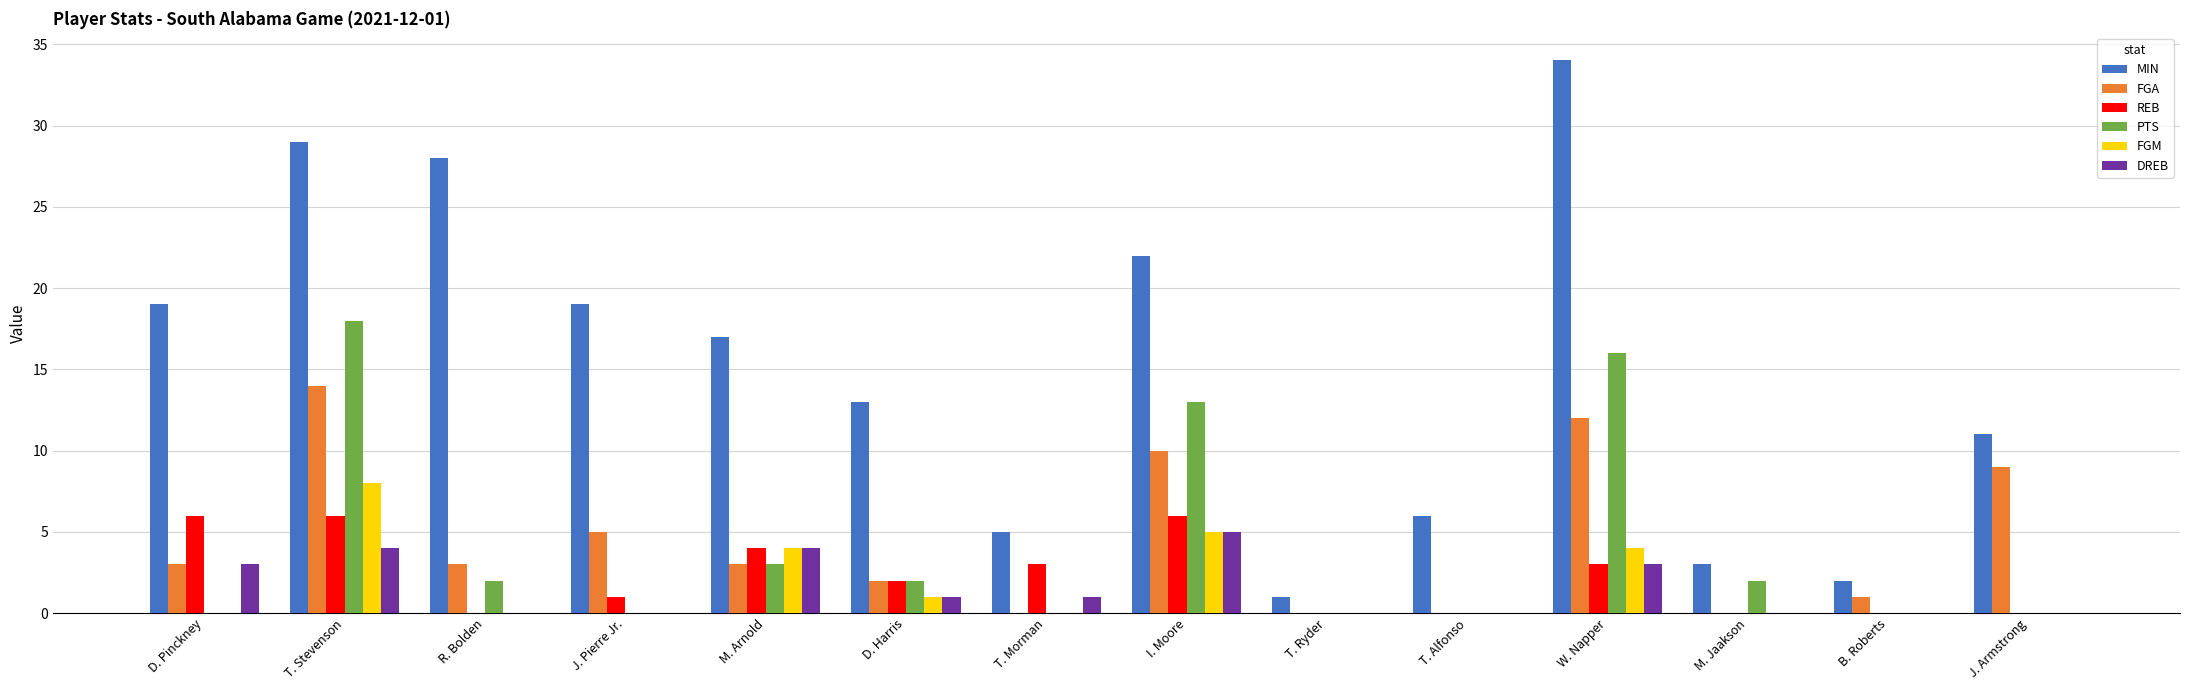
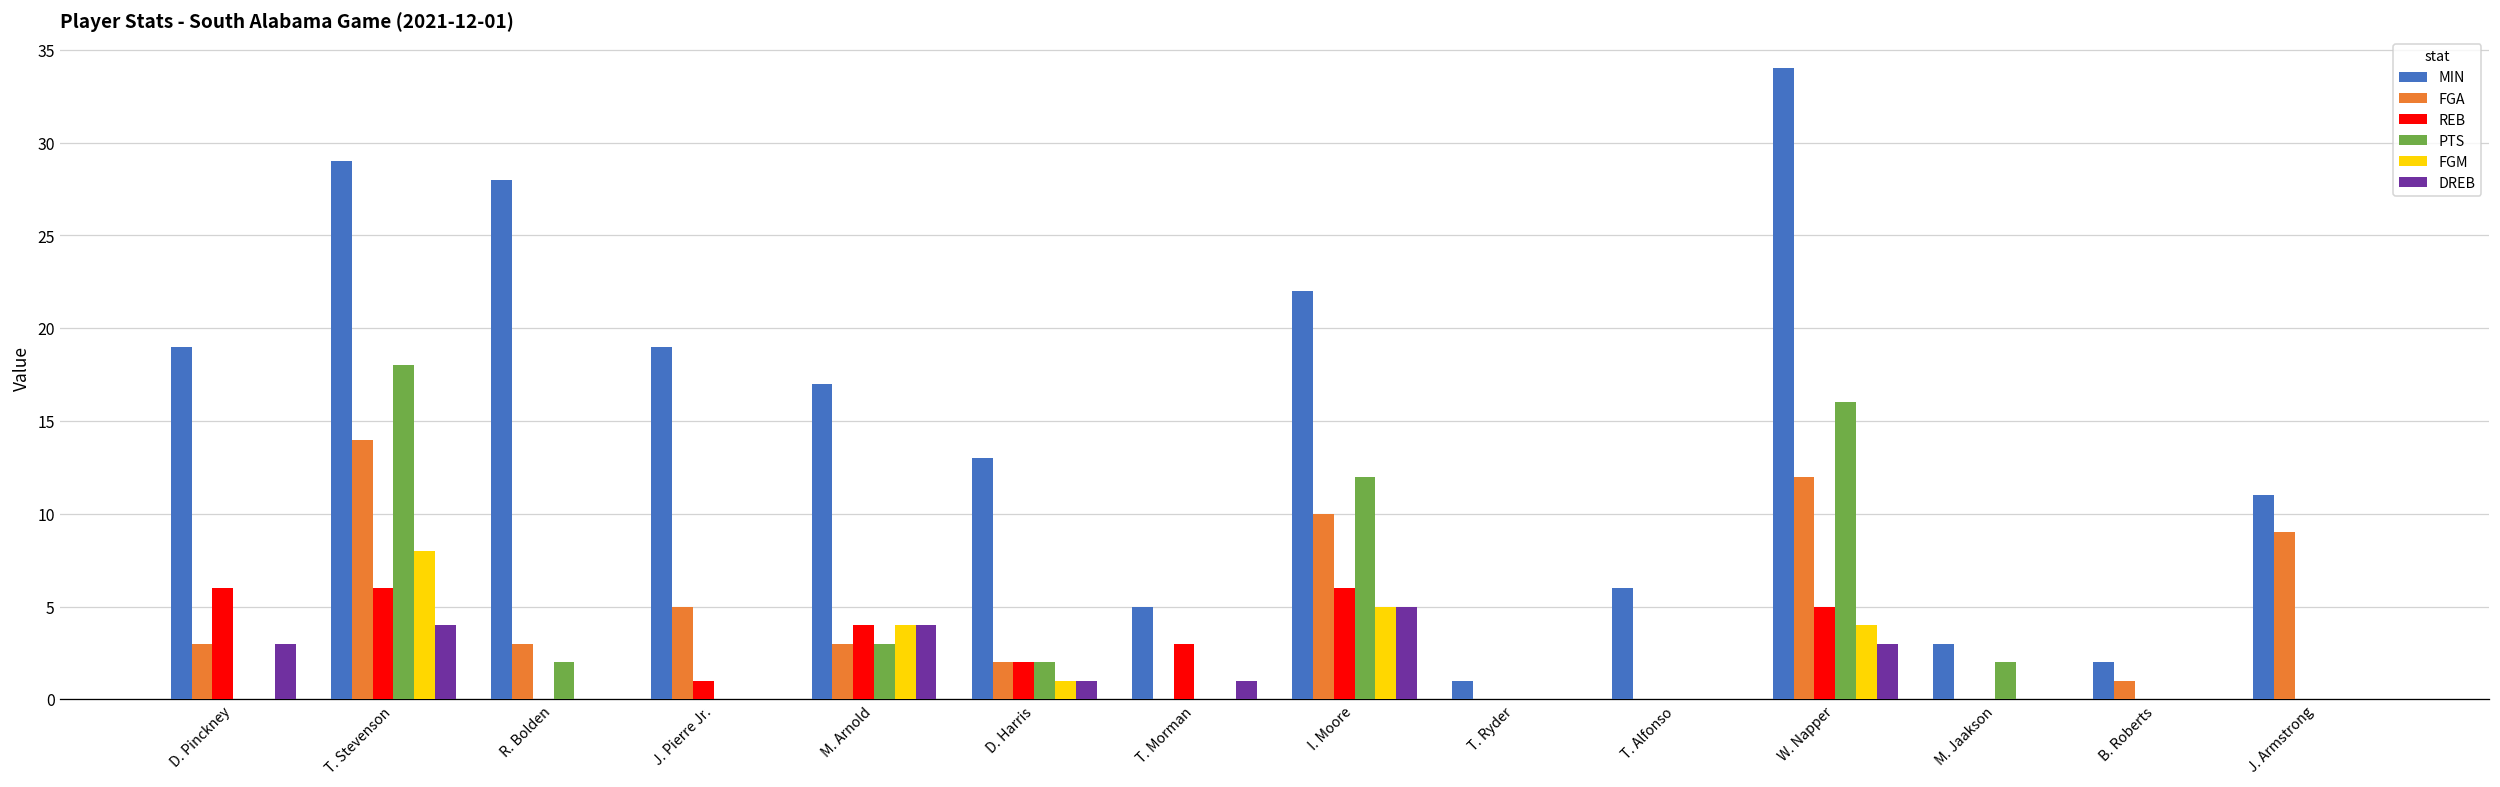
PTS, I. Moore: 13 -> 12
REB, W. Napper: 3 -> 5
